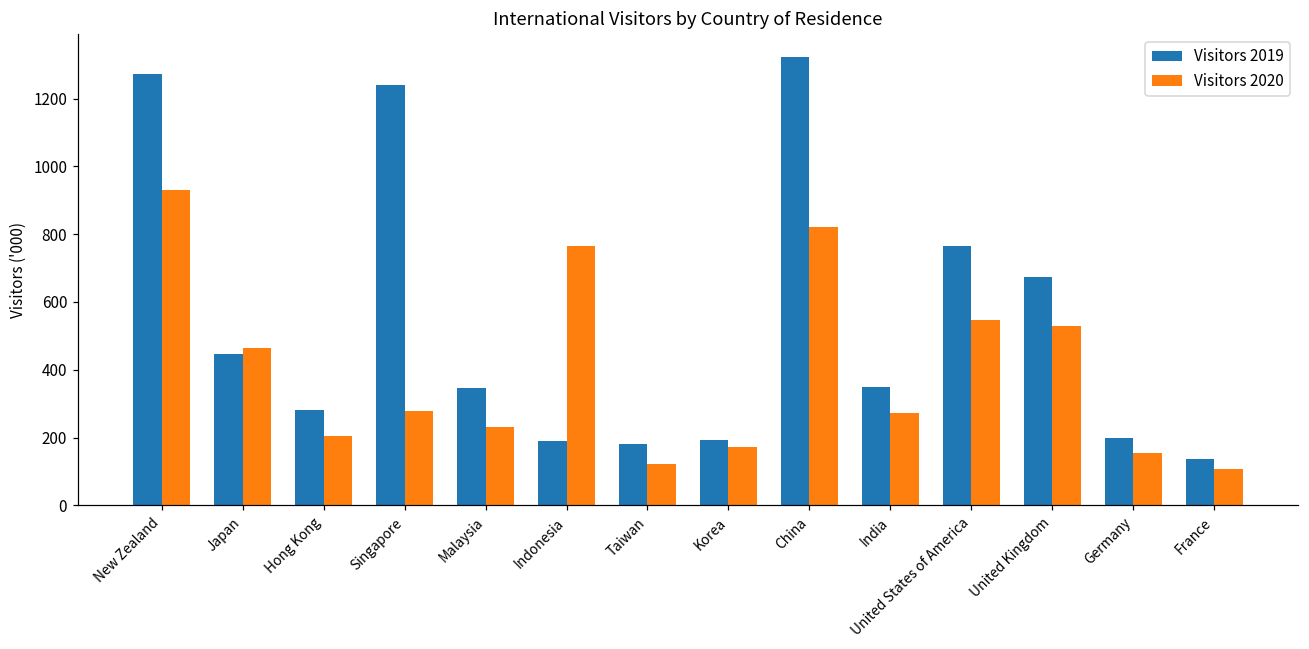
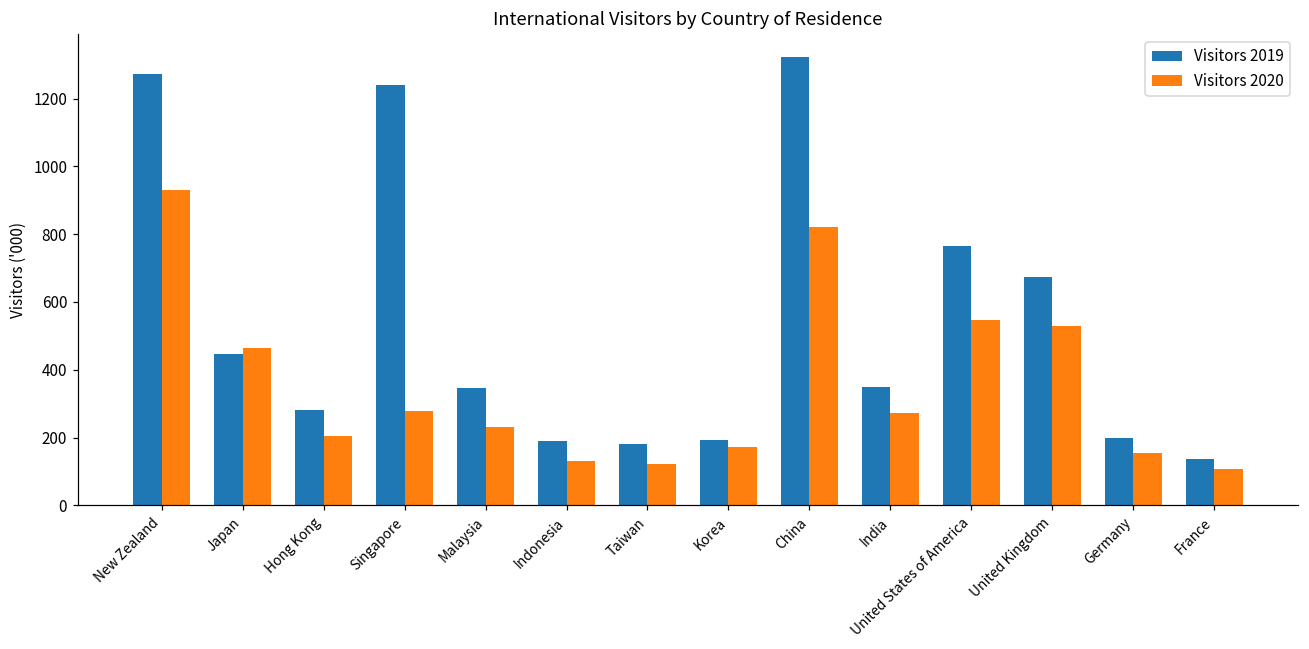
Visitors 2020, Indonesia: 770 -> 130
